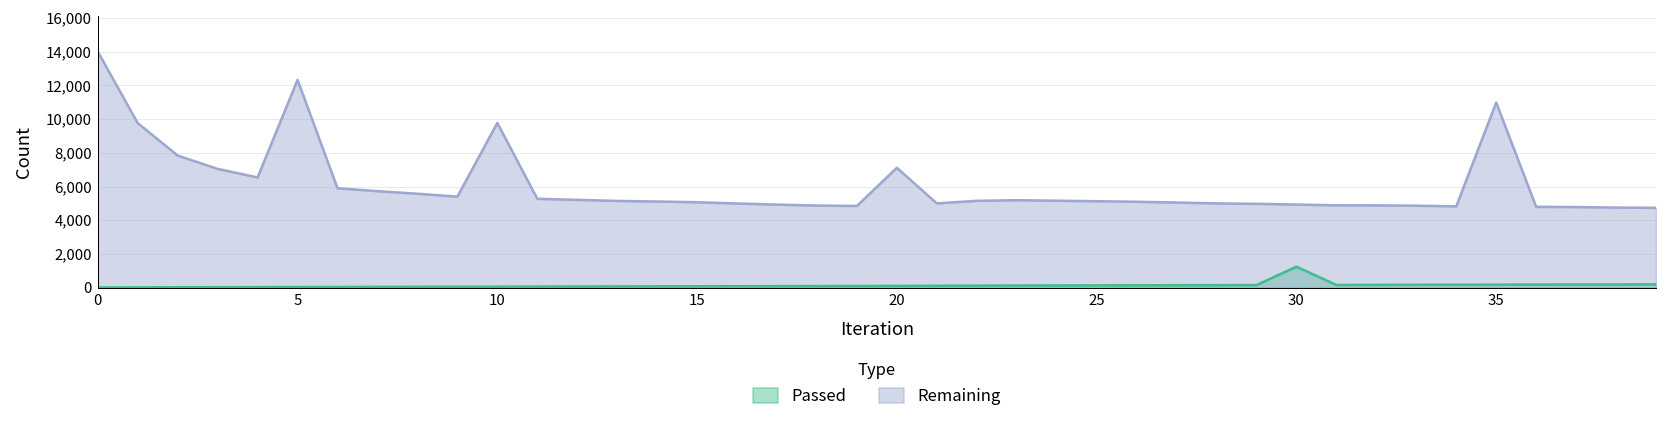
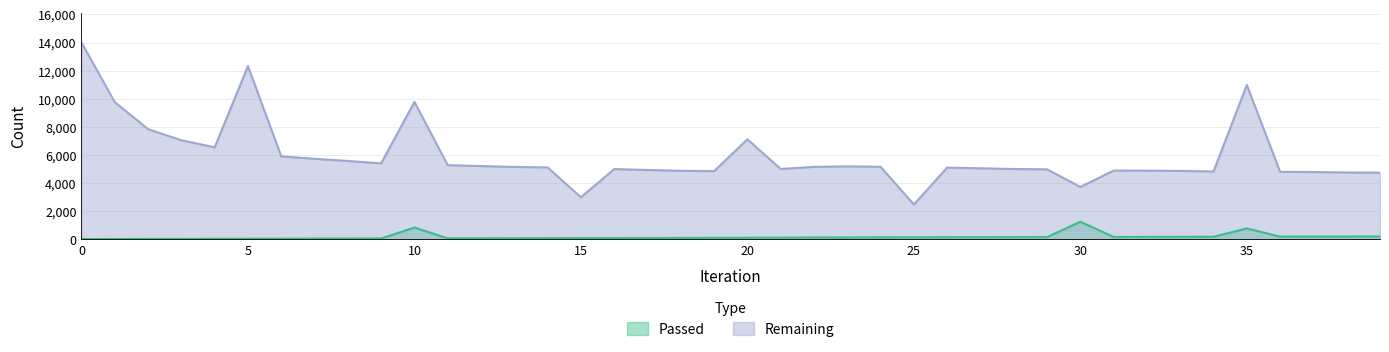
Passed, 10: 100 -> 800
Remaining, 15: 5,100 -> 3,000
Remaining, 25: 5,100 -> 2,500
Remaining, 30: 4,900 -> 3,700
Passed, 35: 200 -> 800
